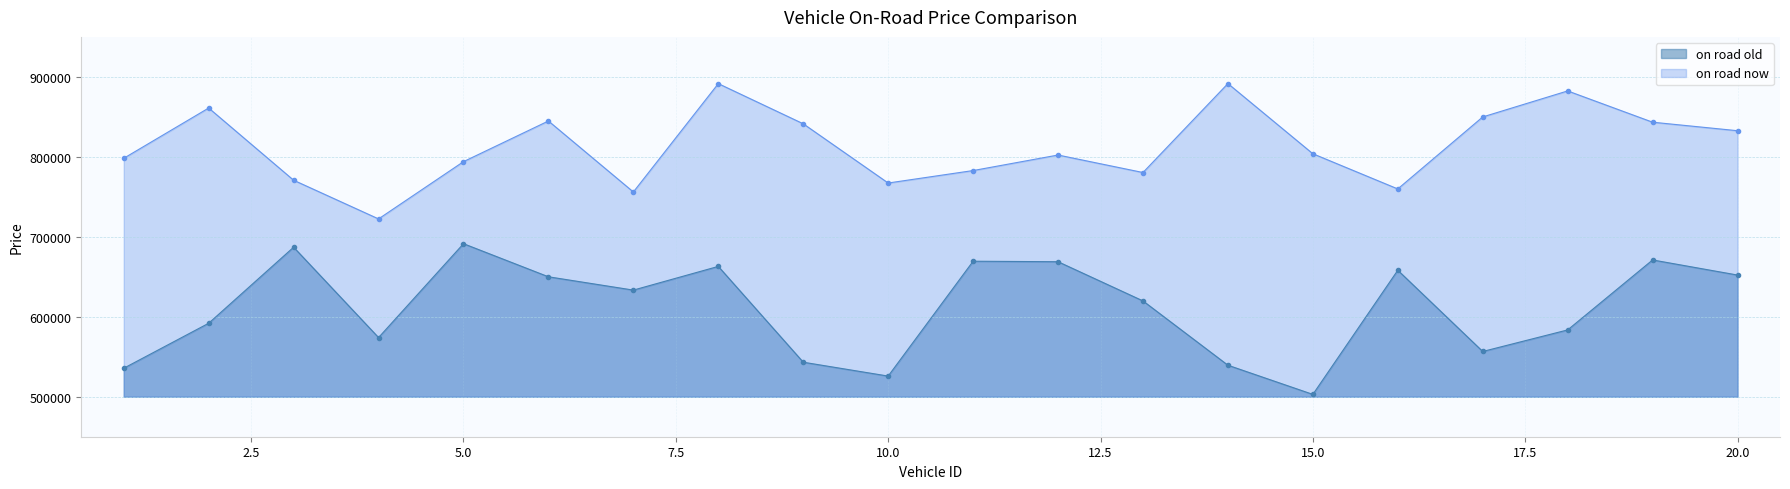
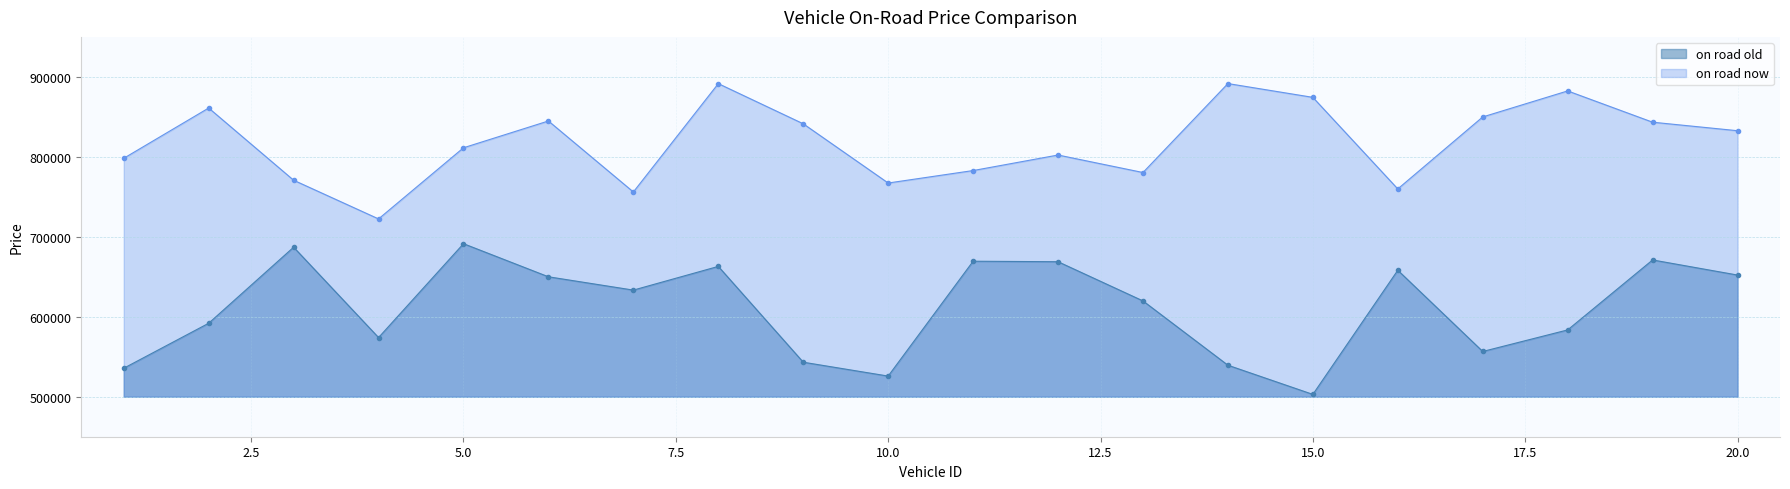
on road now, 5.0: 790000 -> 810000
on road now, 15.0: 800000 -> 870000
